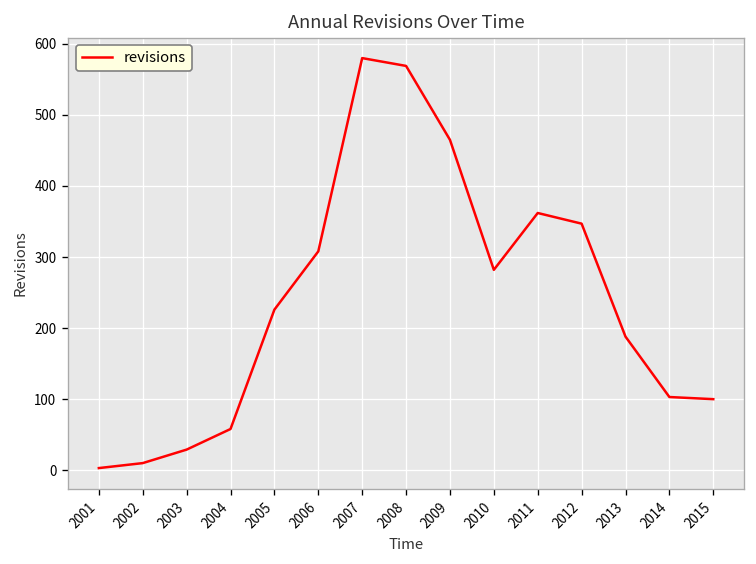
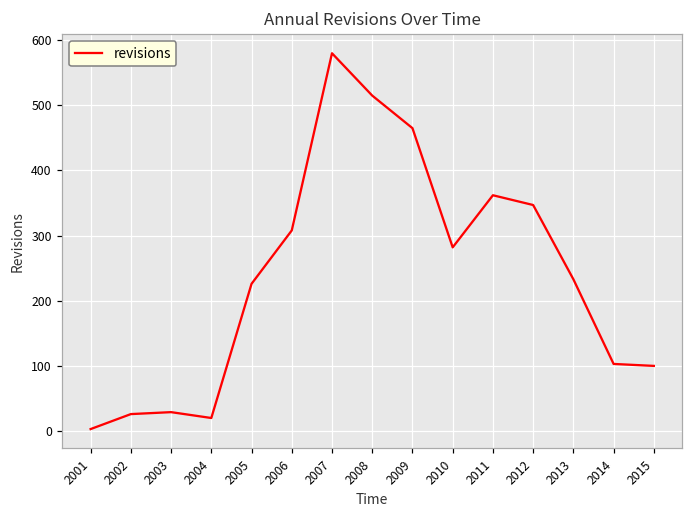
2002: 10 -> 30
2004: 60 -> 20
2008: 570 -> 520
2013: 190 -> 230
